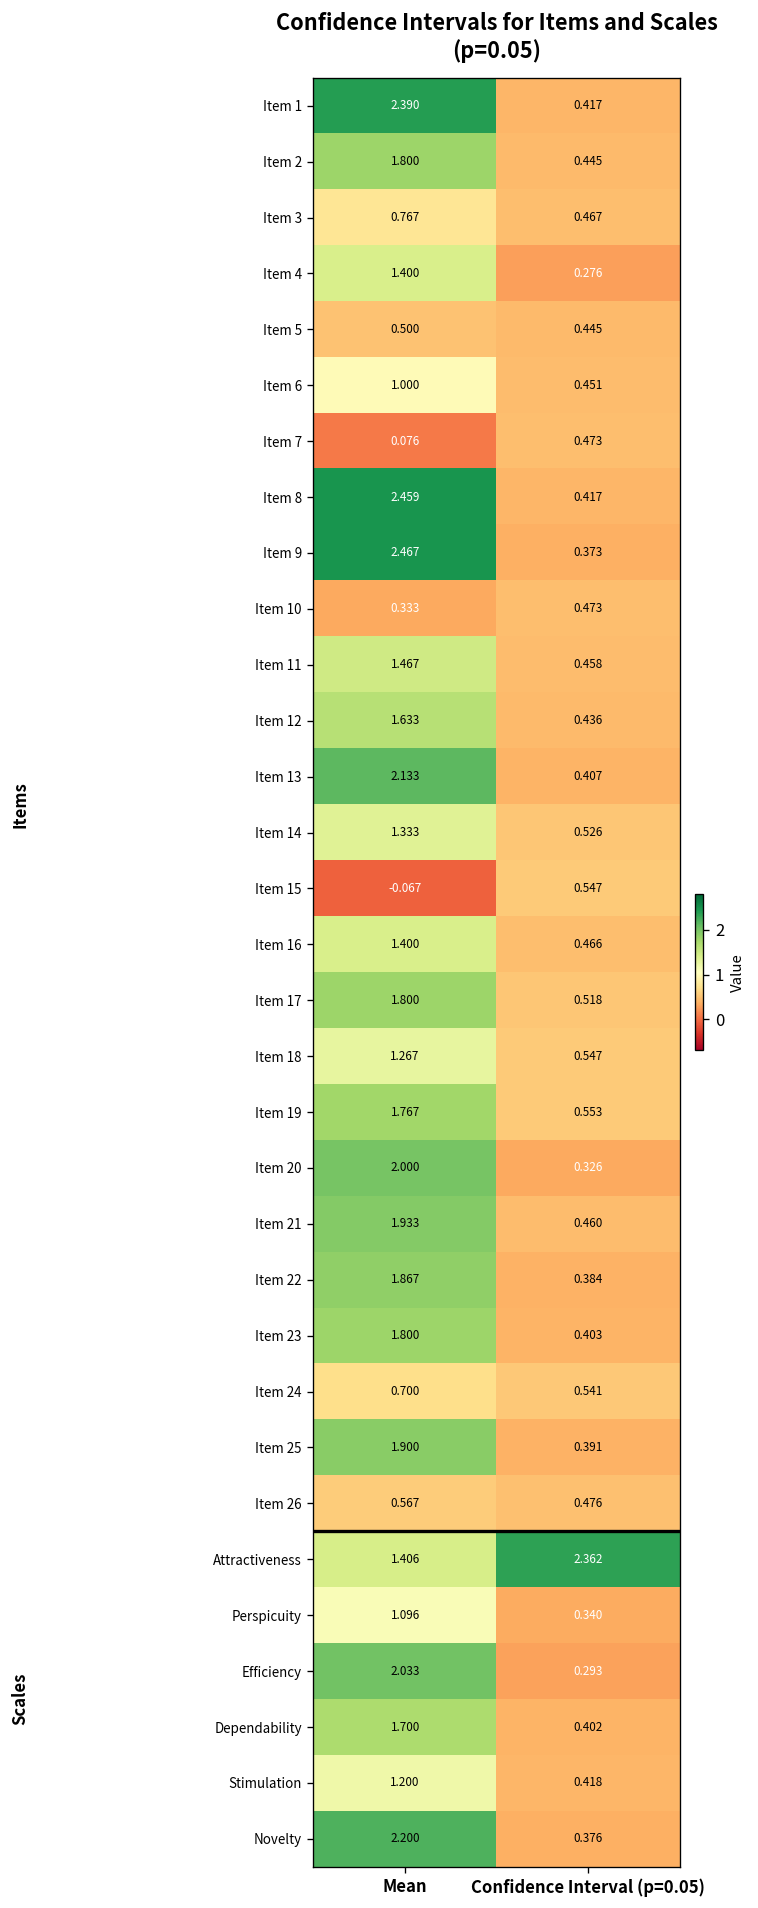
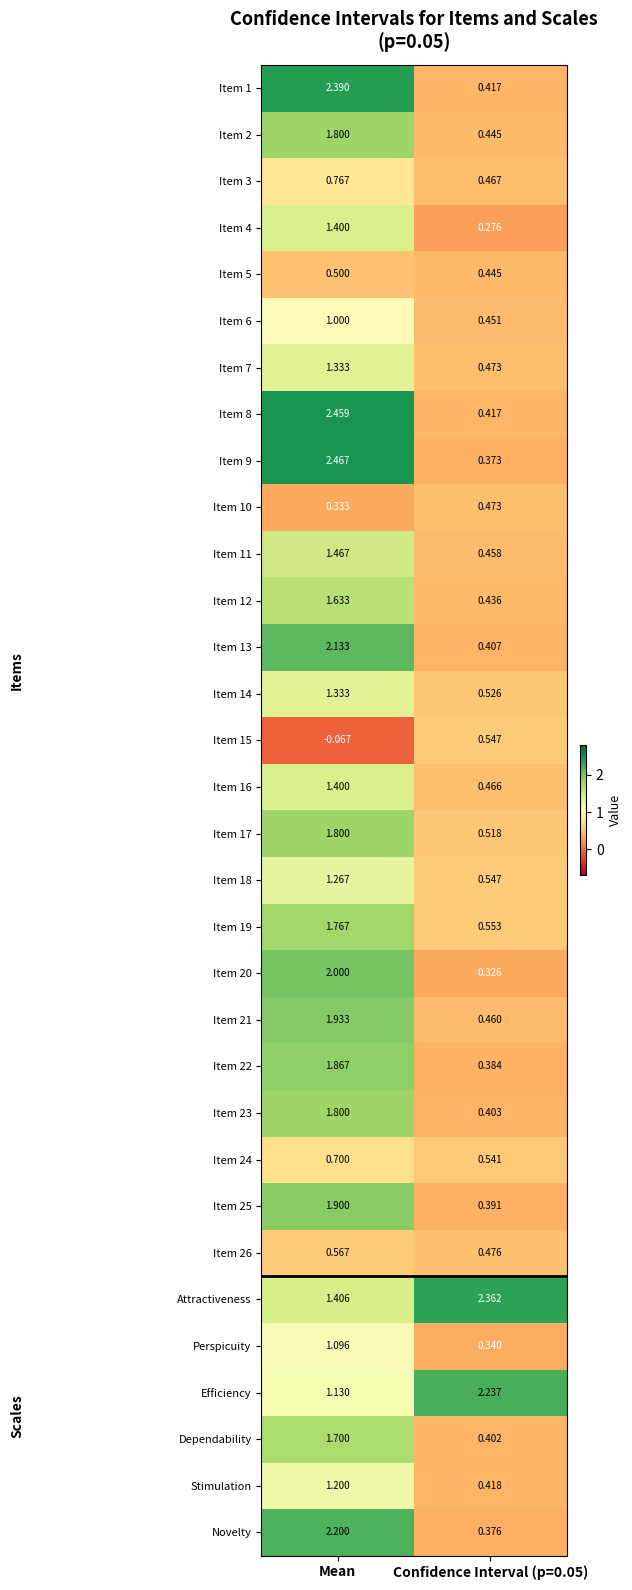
Item 7, Mean: 0.076 -> 1.333
Efficiency, Mean: 2.033 -> 1.130
Efficiency, Confidence Interval (p=0.05): 0.293 -> 2.237
